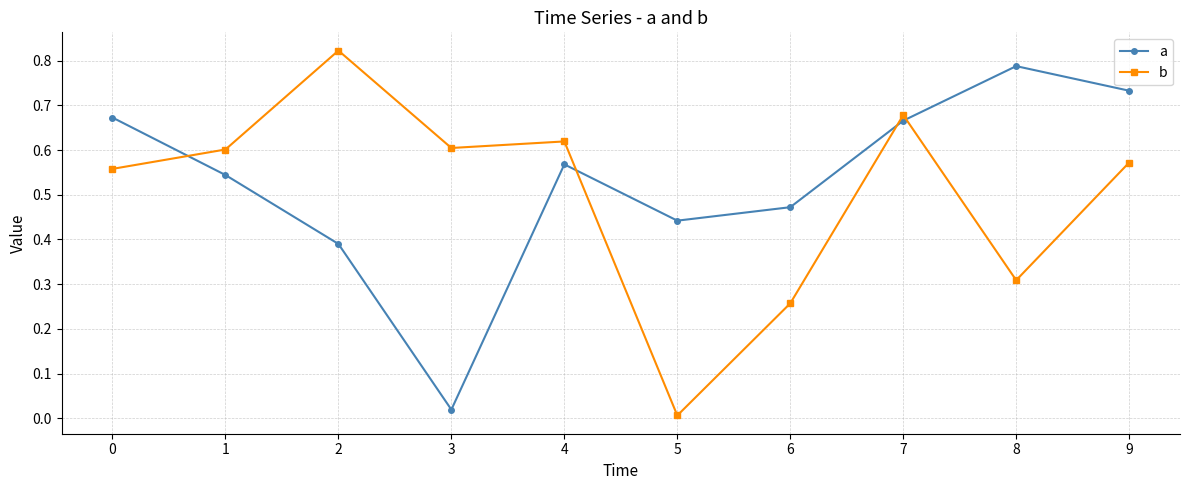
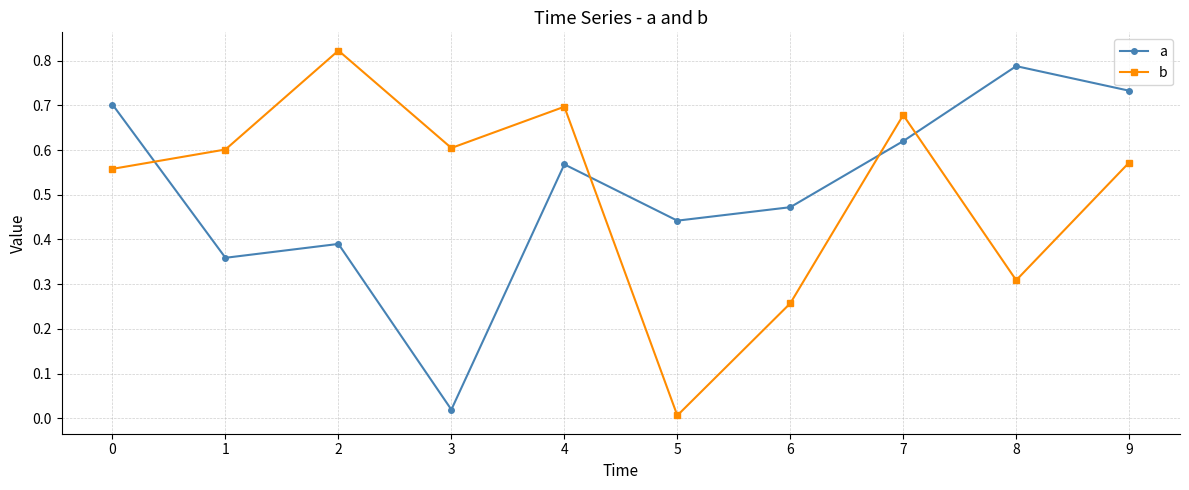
a, 0: 0.67 -> 0.70
a, 1: 0.54 -> 0.36
b, 4: 0.62 -> 0.70
a, 7: 0.67 -> 0.62
